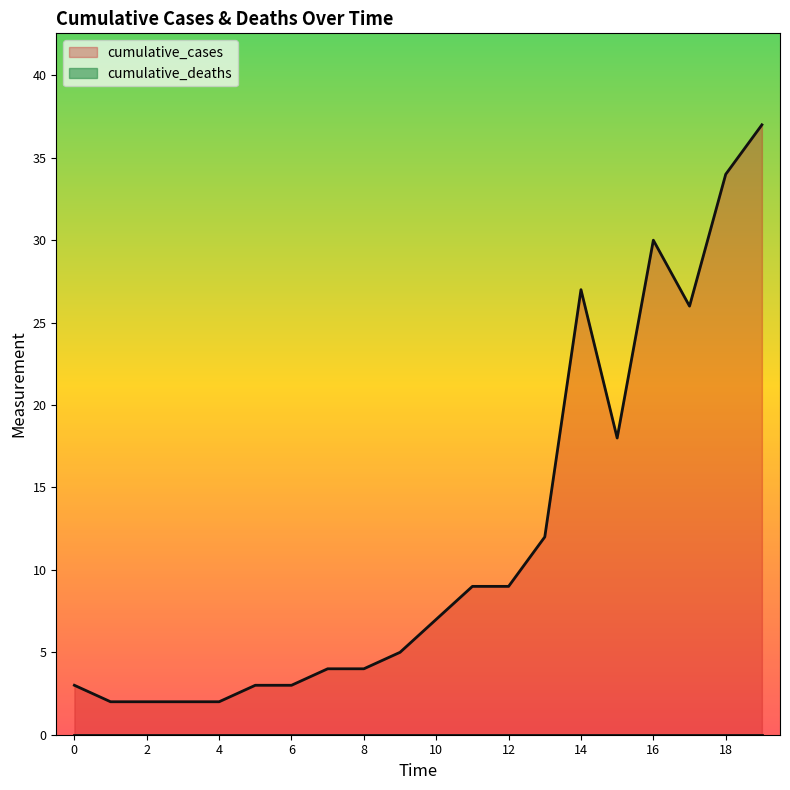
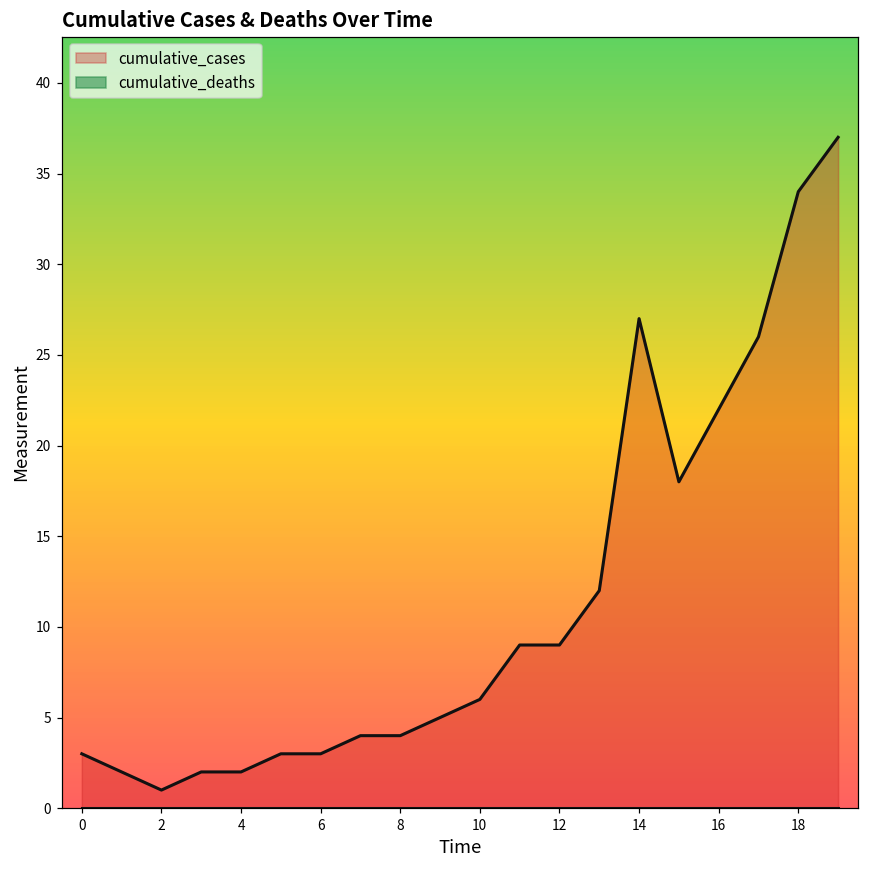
cumulative_cases, 2: 2 -> 1
cumulative_cases, 10: 7 -> 6
cumulative_cases, 16: 30 -> 22
